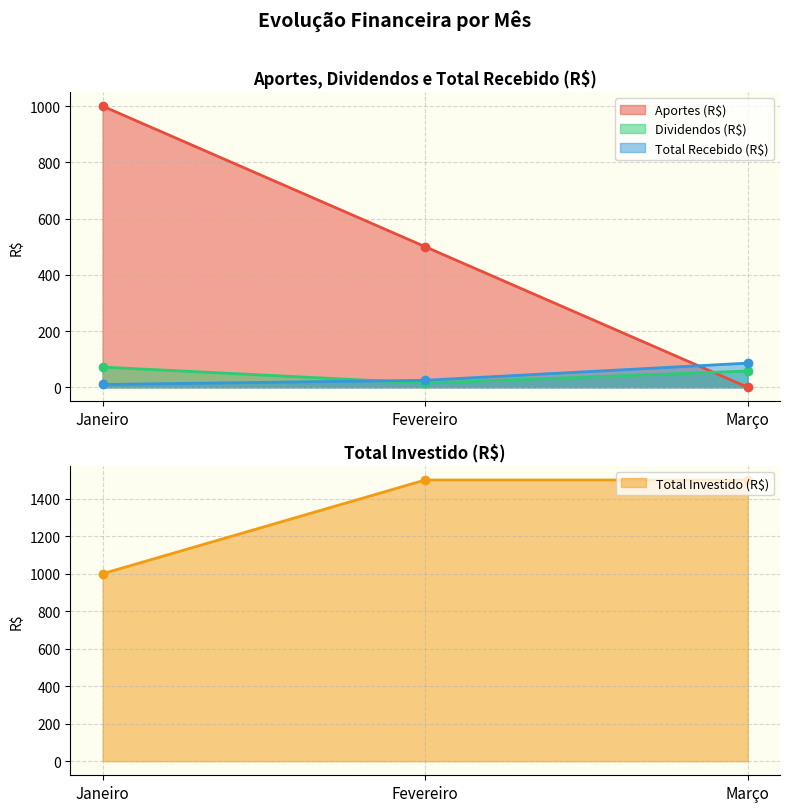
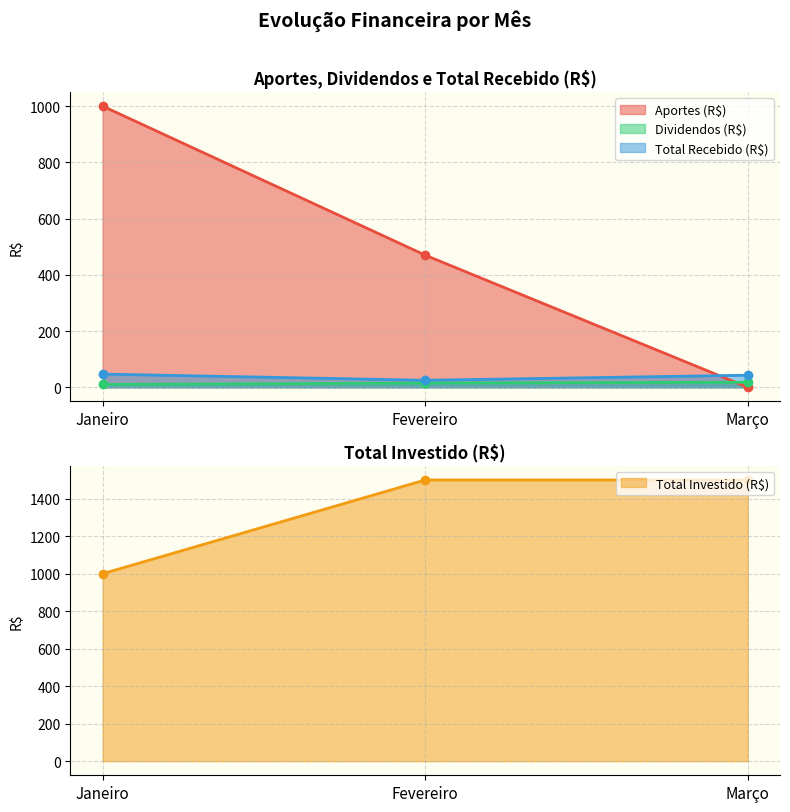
Aportes, Dividendos e Total Recebido (R$), Dividendos (R$), Janeiro: 70 -> 10
Aportes, Dividendos e Total Recebido (R$), Total Recebido (R$), Janeiro: 10 -> 50
Aportes, Dividendos e Total Recebido (R$), Aportes (R$), Fevereiro: 500 -> 470
Aportes, Dividendos e Total Recebido (R$), Dividendos (R$), Março: 60 -> 20
Aportes, Dividendos e Total Recebido (R$), Total Recebido (R$), Março: 90 -> 40
